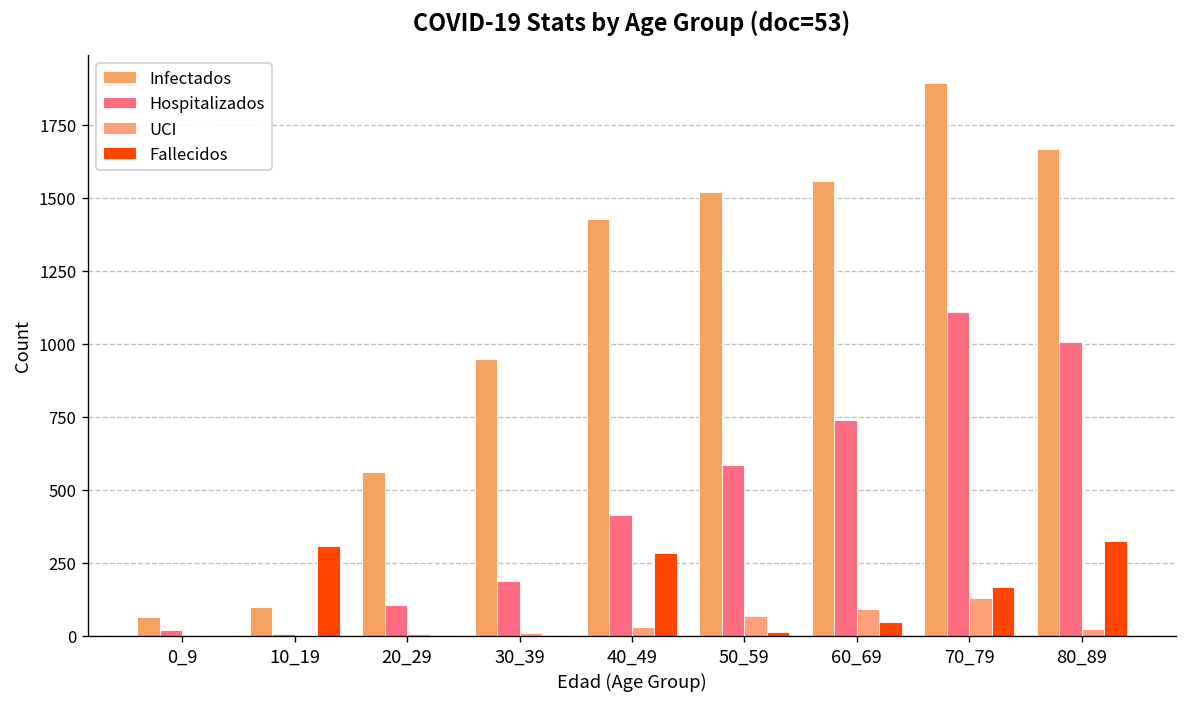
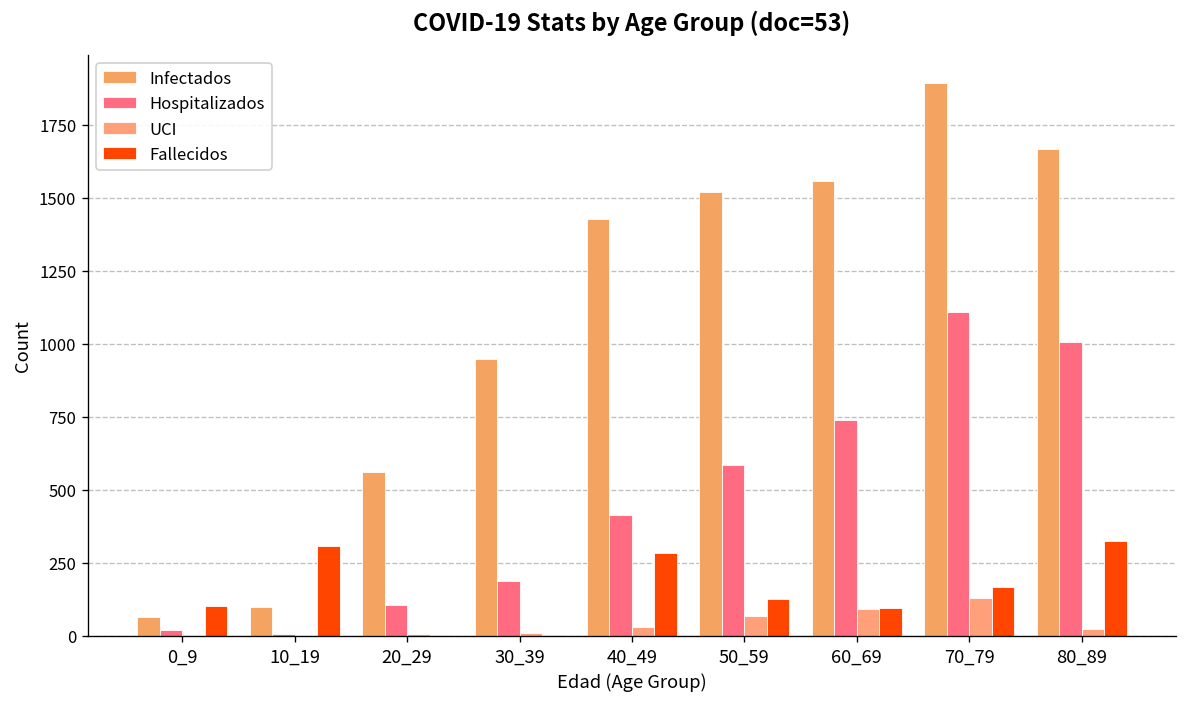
Fallecidos, 0_9: 0 -> 100
Fallecidos, 50_59: 10 -> 130
Fallecidos, 60_69: 50 -> 100
